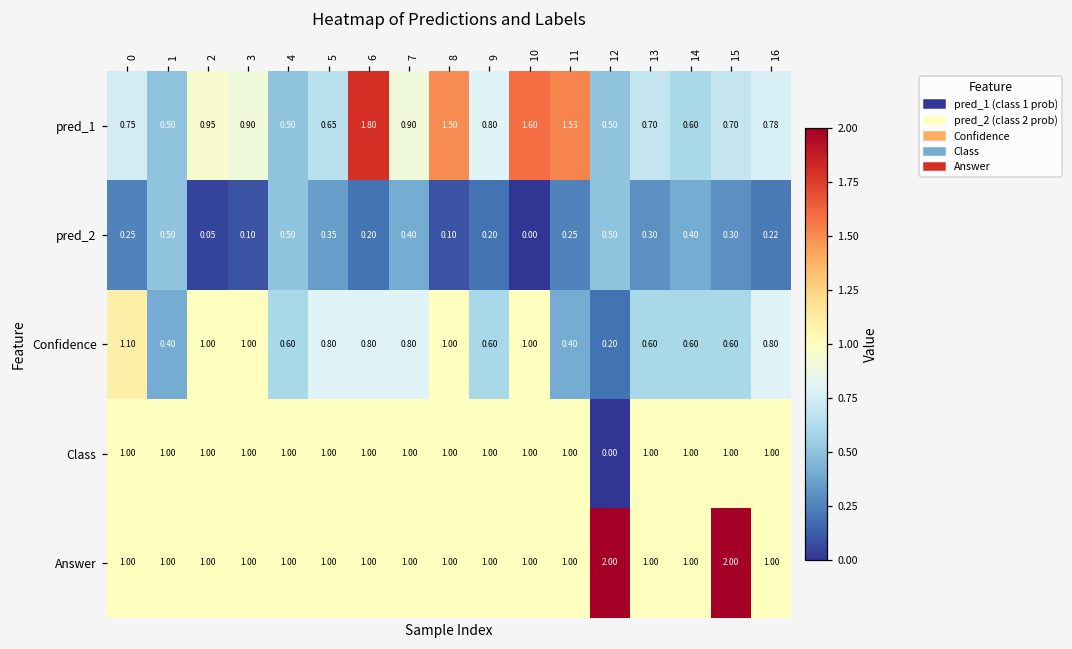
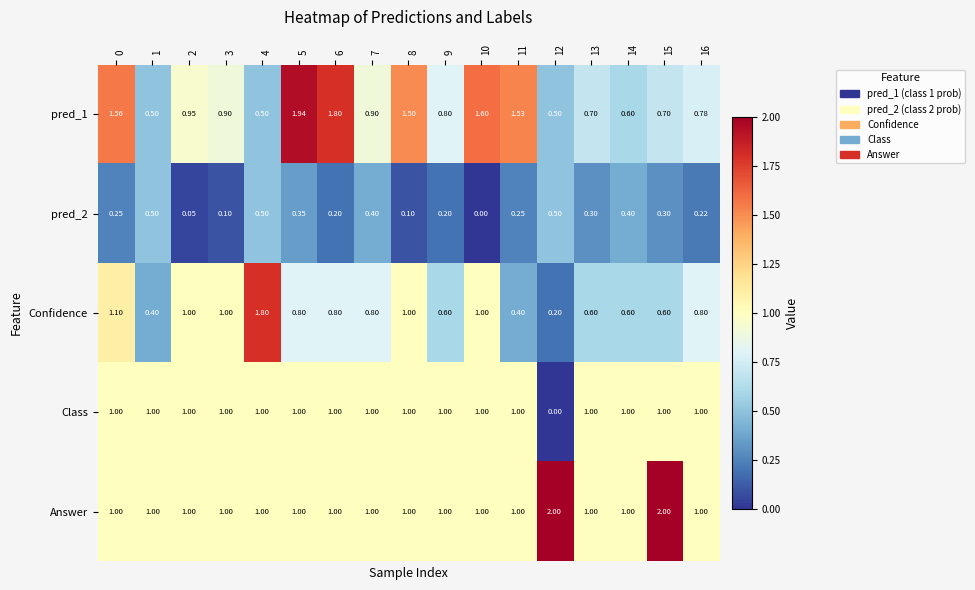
pred_1, 0: 0.75 -> 1.56
pred_1, 5: 0.65 -> 1.94
Confidence, 4: 0.60 -> 1.80
